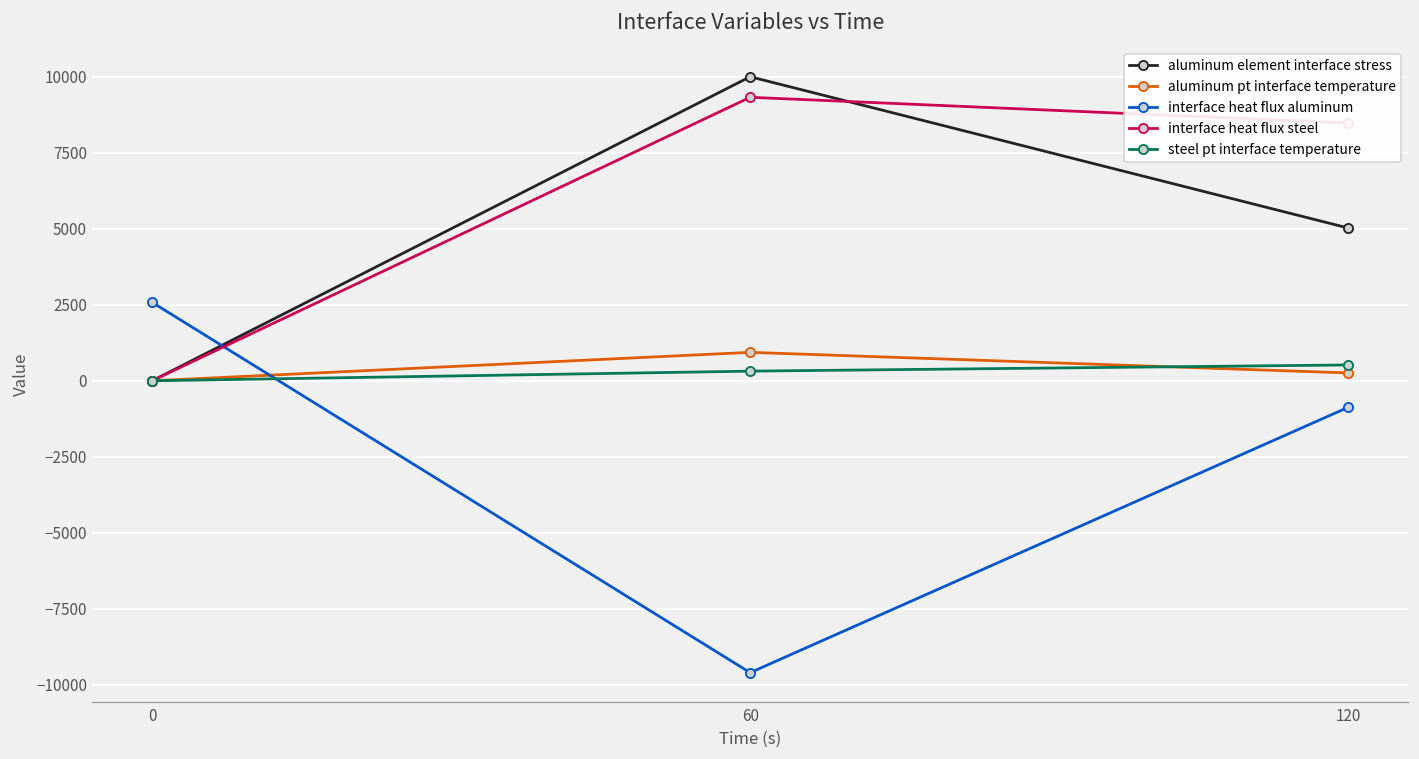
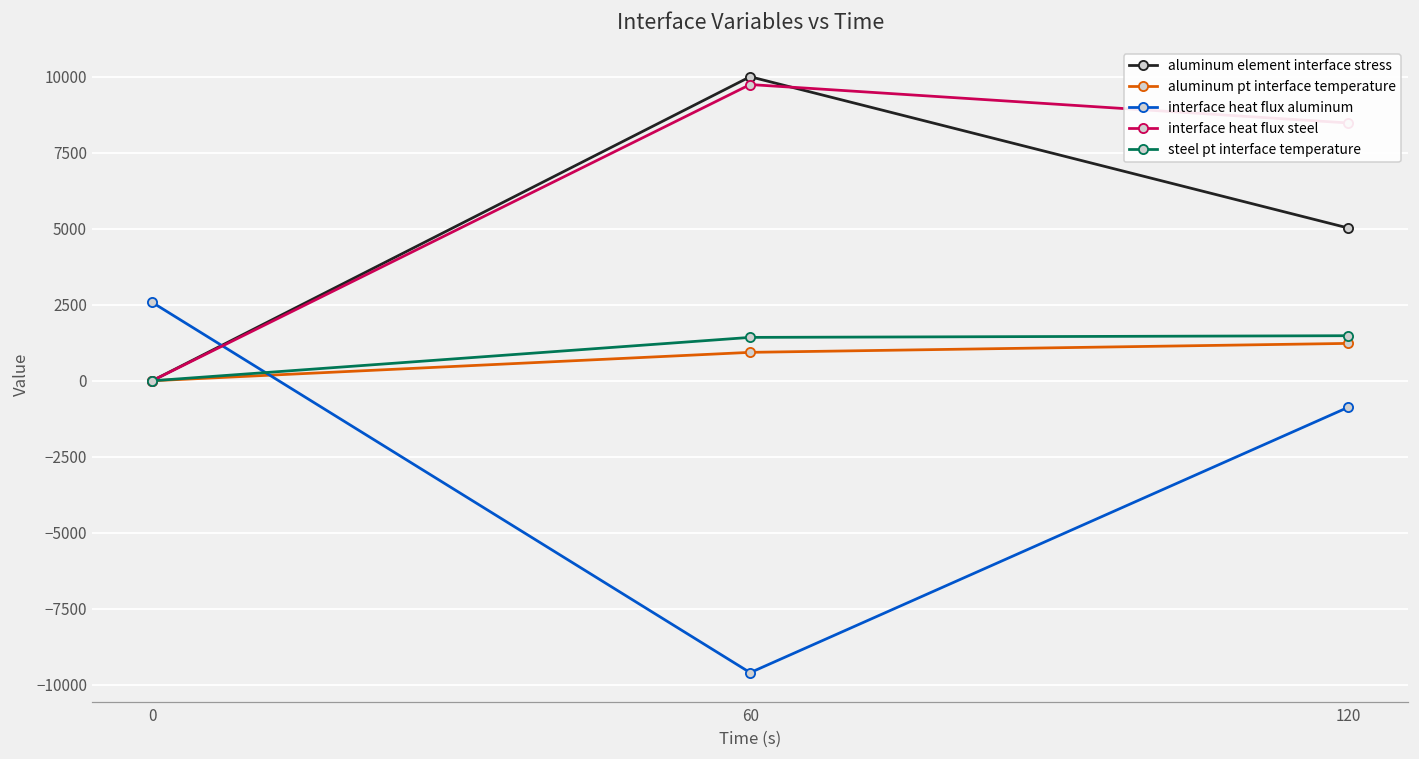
interface heat flux steel, 60: 9300 -> 9700
steel pt interface temperature, 60: 300 -> 1400
aluminum pt interface temperature, 120: 300 -> 1200
steel pt interface temperature, 120: 500 -> 1500
